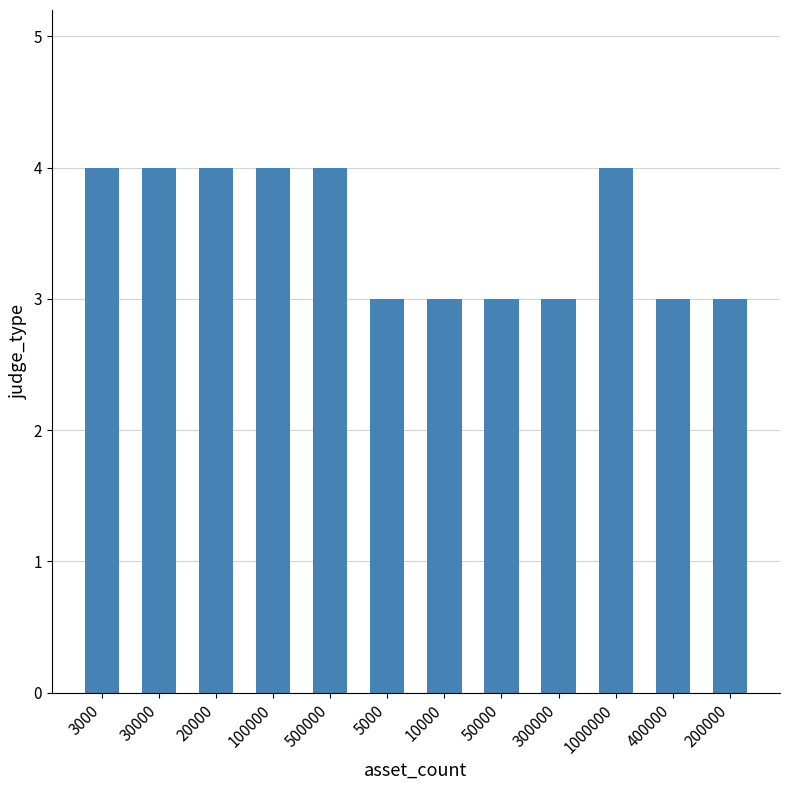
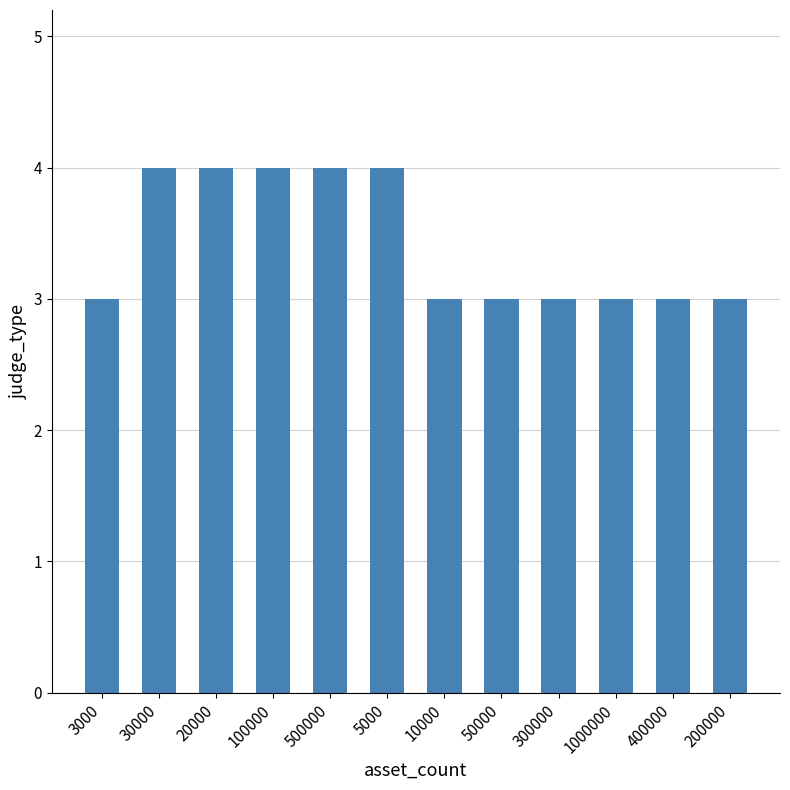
3000: 4 -> 3
5000: 3 -> 4
1000000: 4 -> 3
